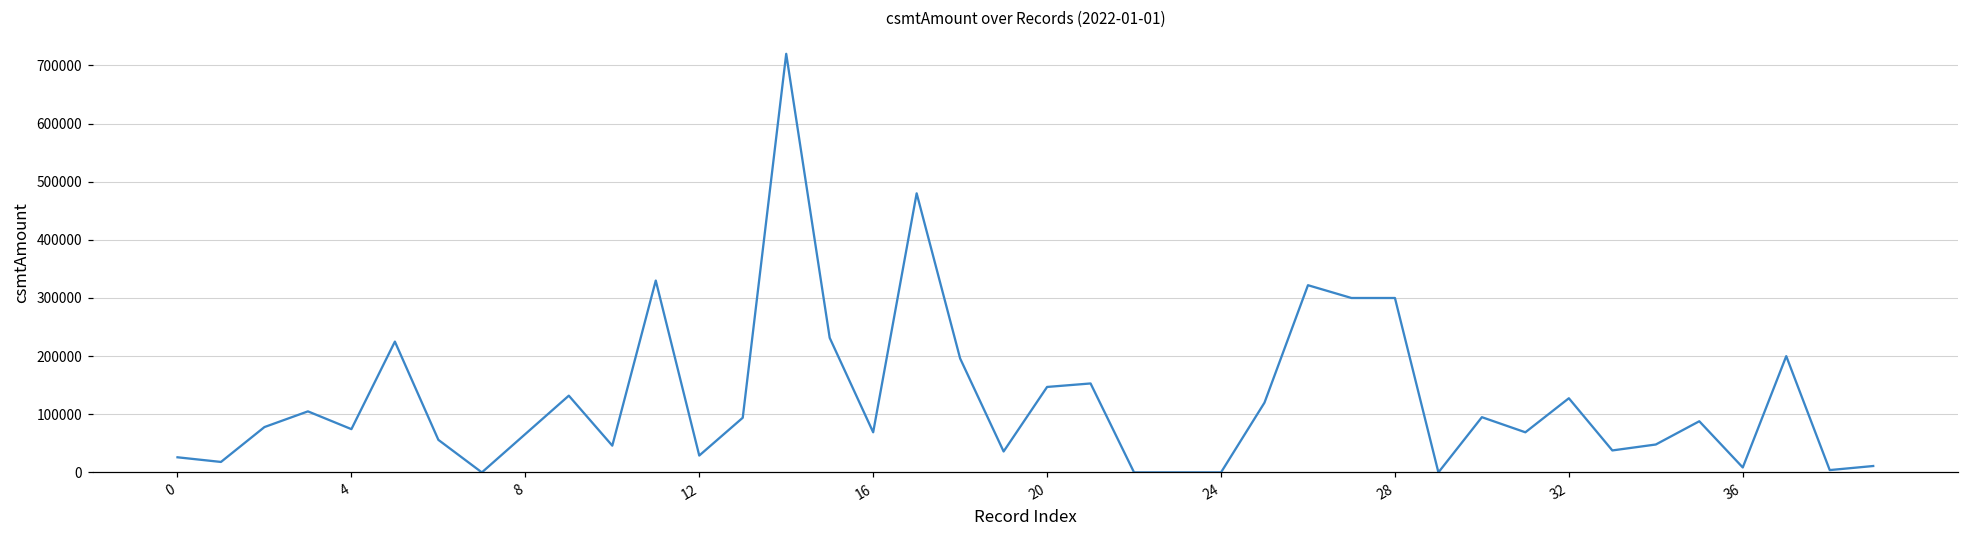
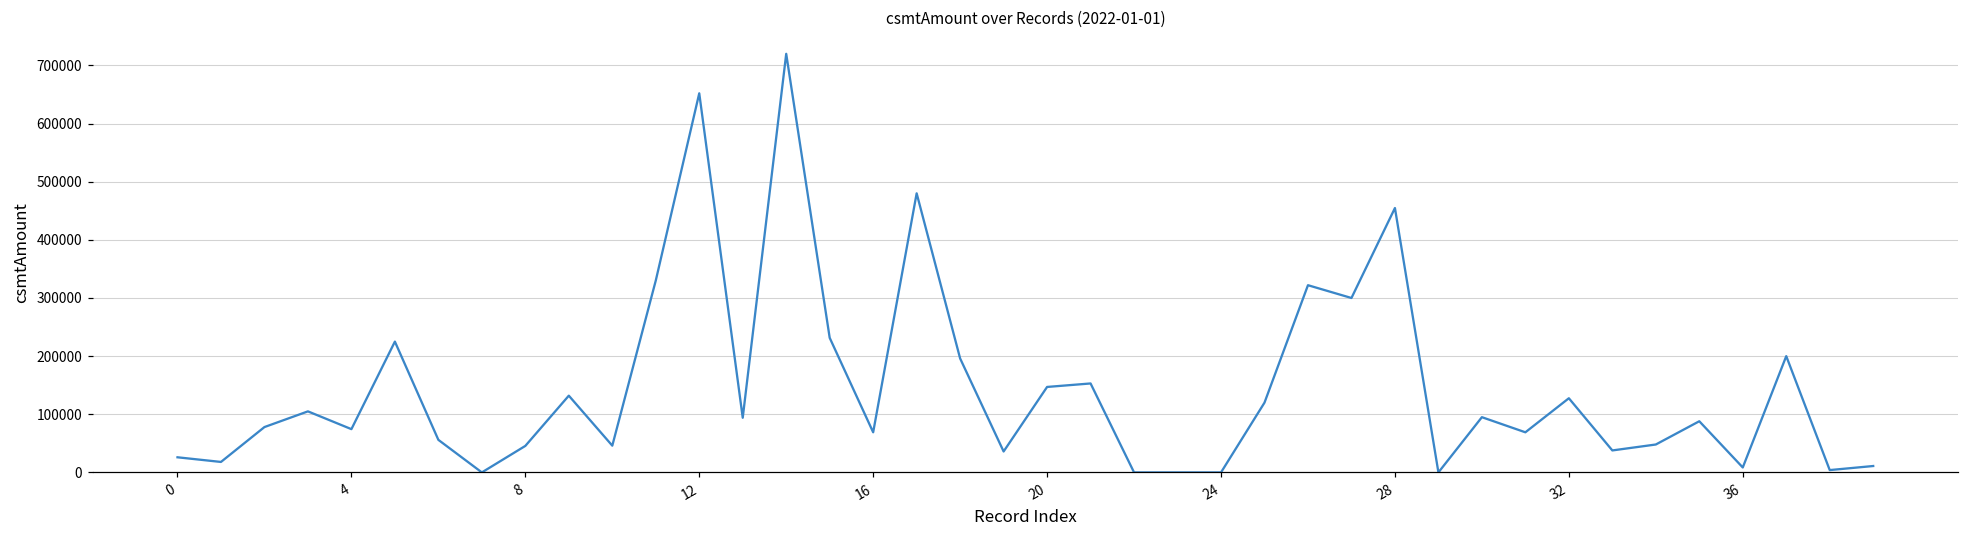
8: 70000 -> 50000
12: 30000 -> 650000
28: 300000 -> 450000
